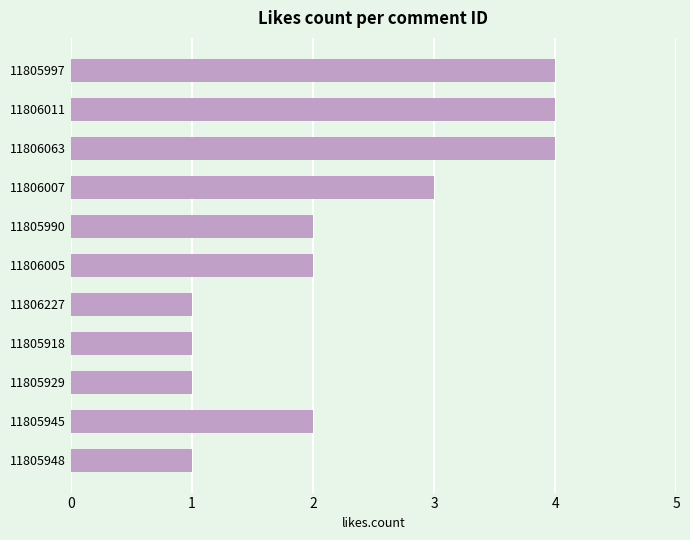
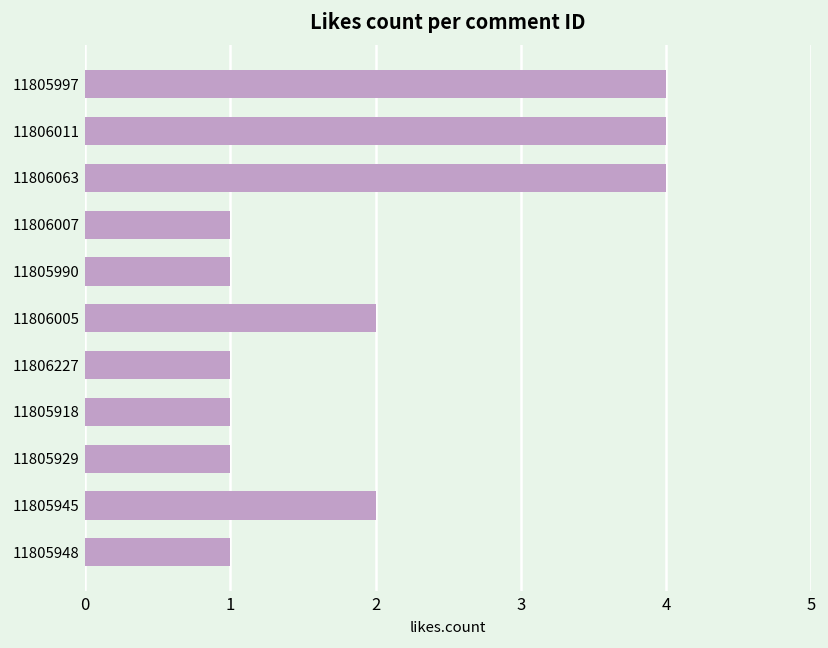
11806007: 3 -> 1
11805990: 2 -> 1
